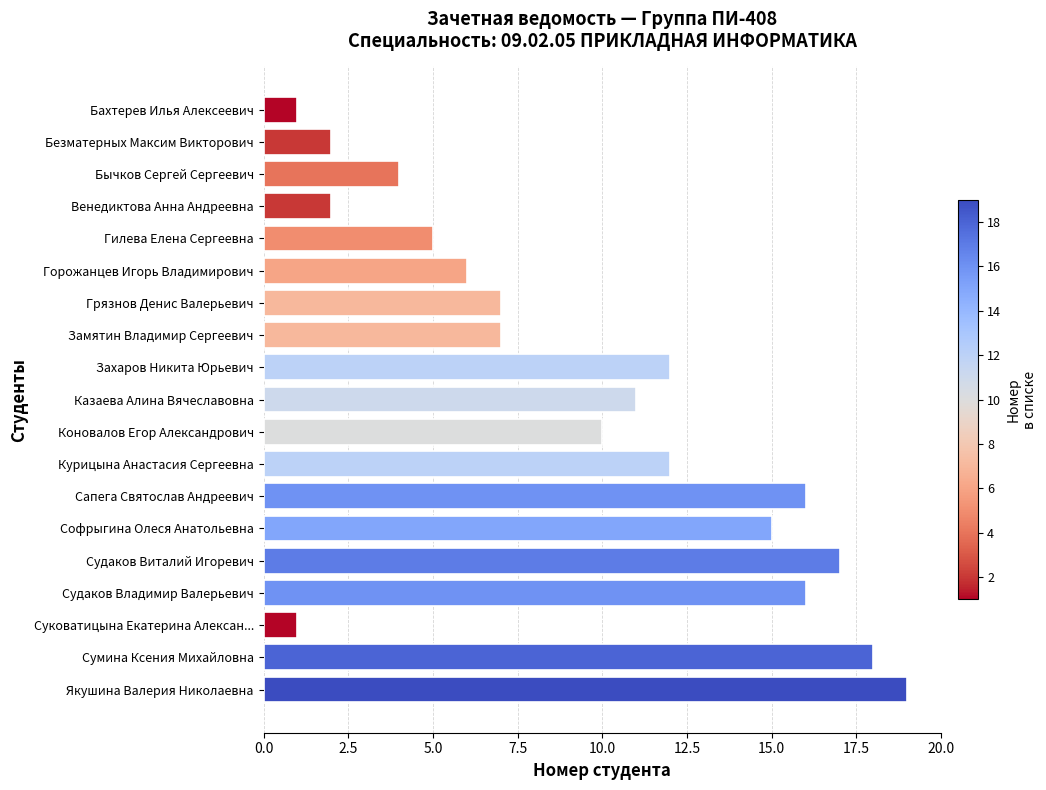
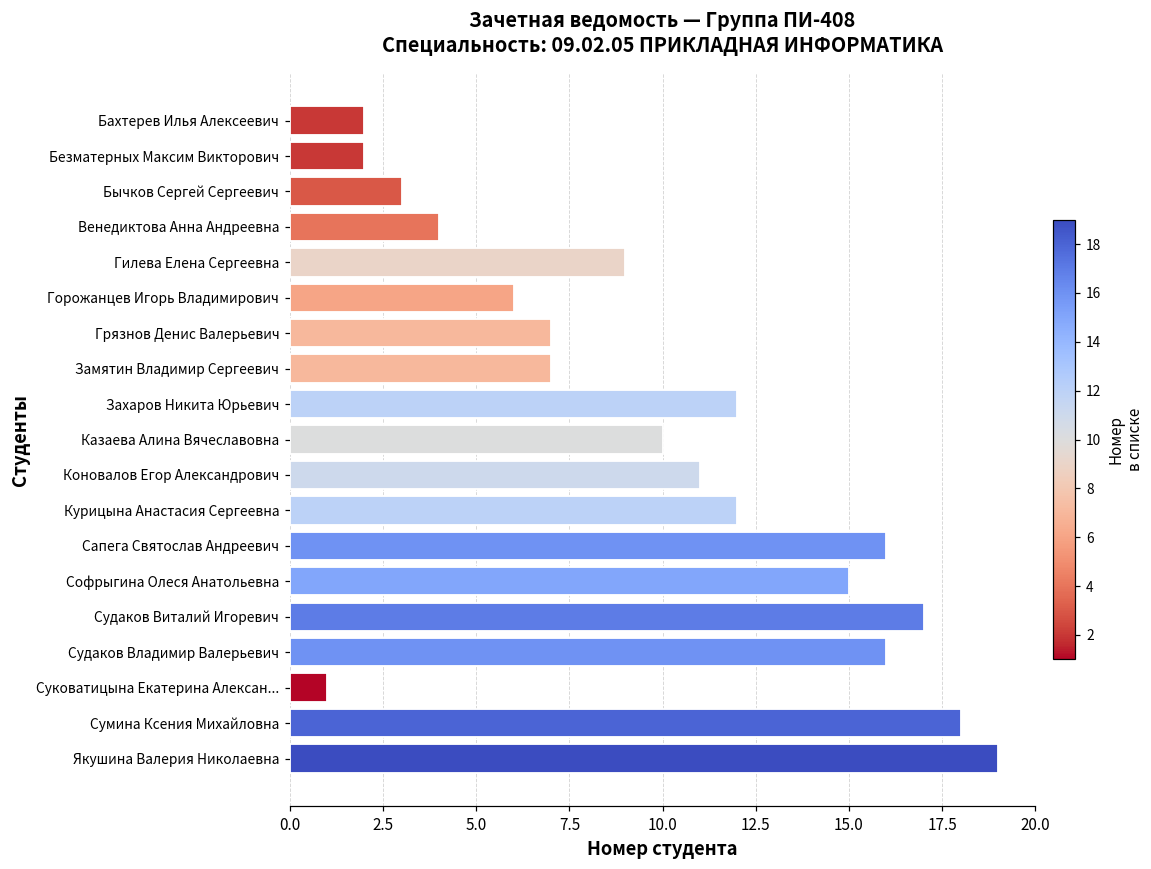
Бахтерев Илья Алексеевич: 1 -> 2
Бычков Сергей Сергеевич: 4 -> 3
Венедиктова Анна Андреевна: 2 -> 4
Гилева Елена Сергеевна: 5 -> 9
Казаева Алина Вячеславовна: 11 -> 10
Коновалов Егор Александрович: 10 -> 11
